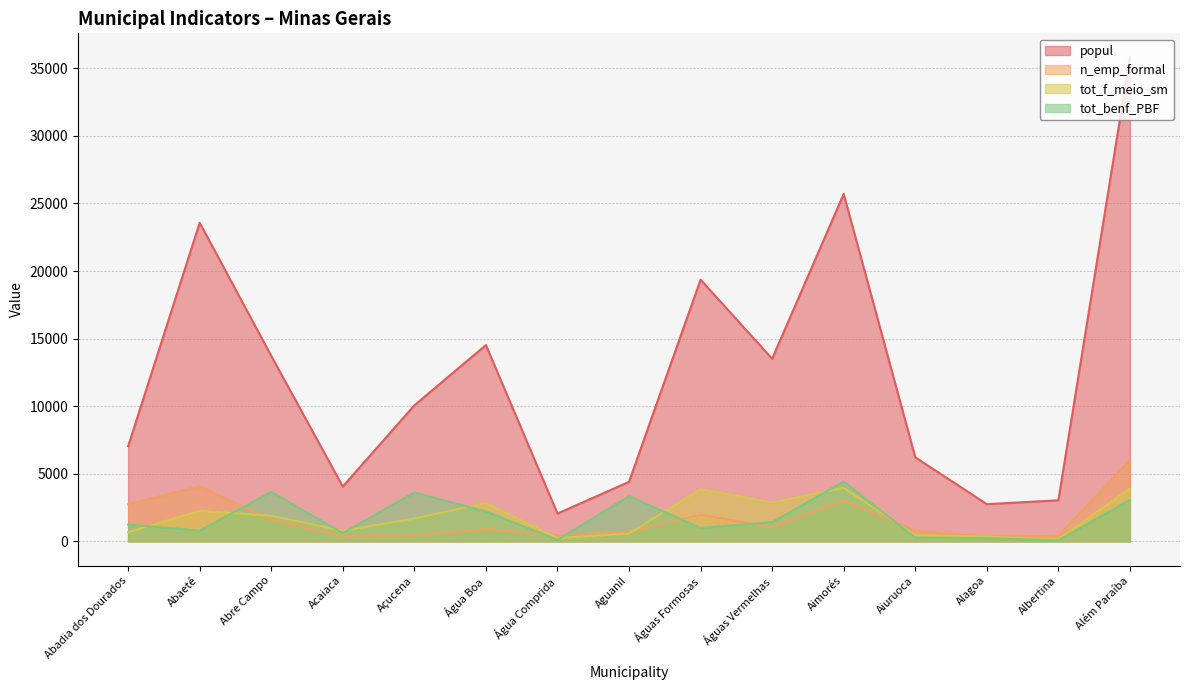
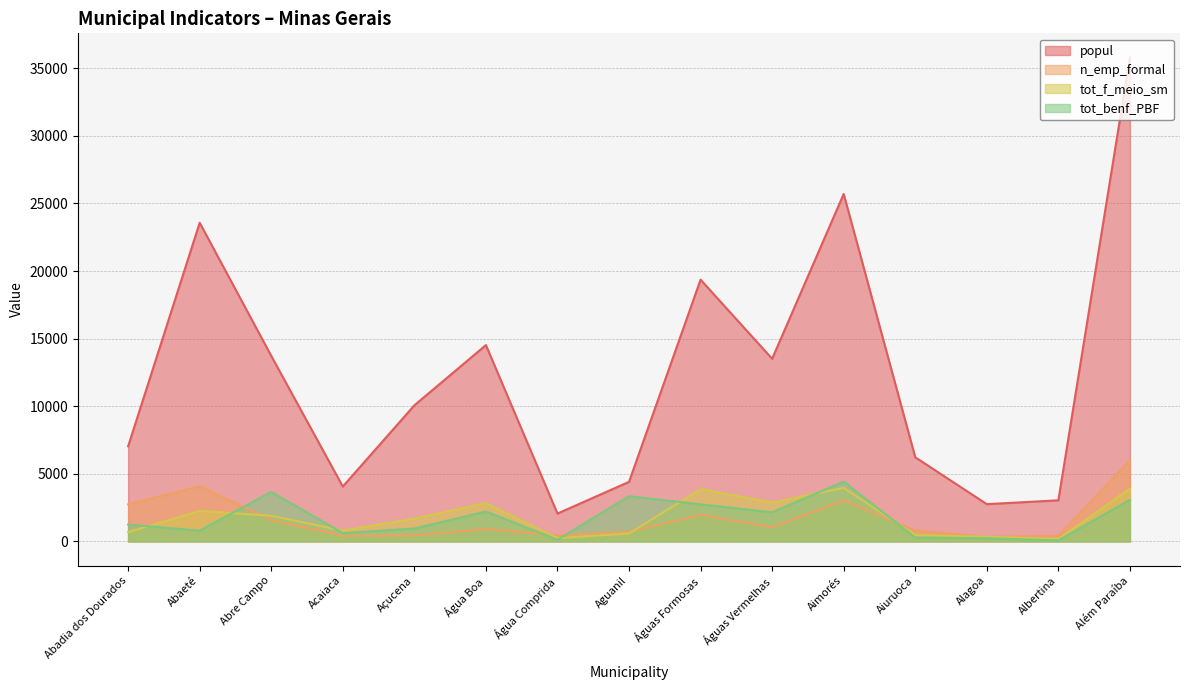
tot_benf_PBF, Açucena: 3600 -> 1000
tot_benf_PBF, Águas Formosas: 1000 -> 2700
tot_benf_PBF, Águas Vermelhas: 1400 -> 2200
